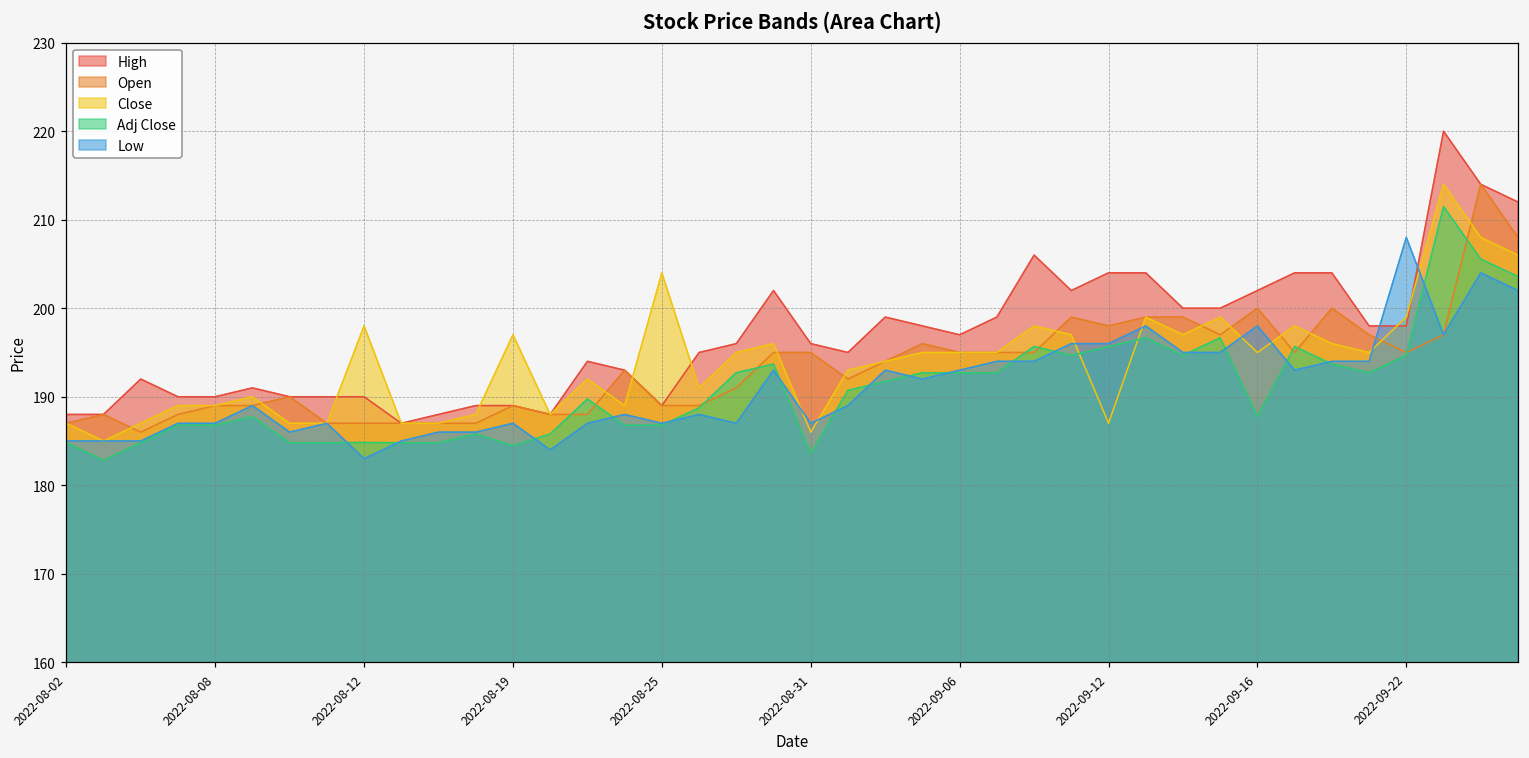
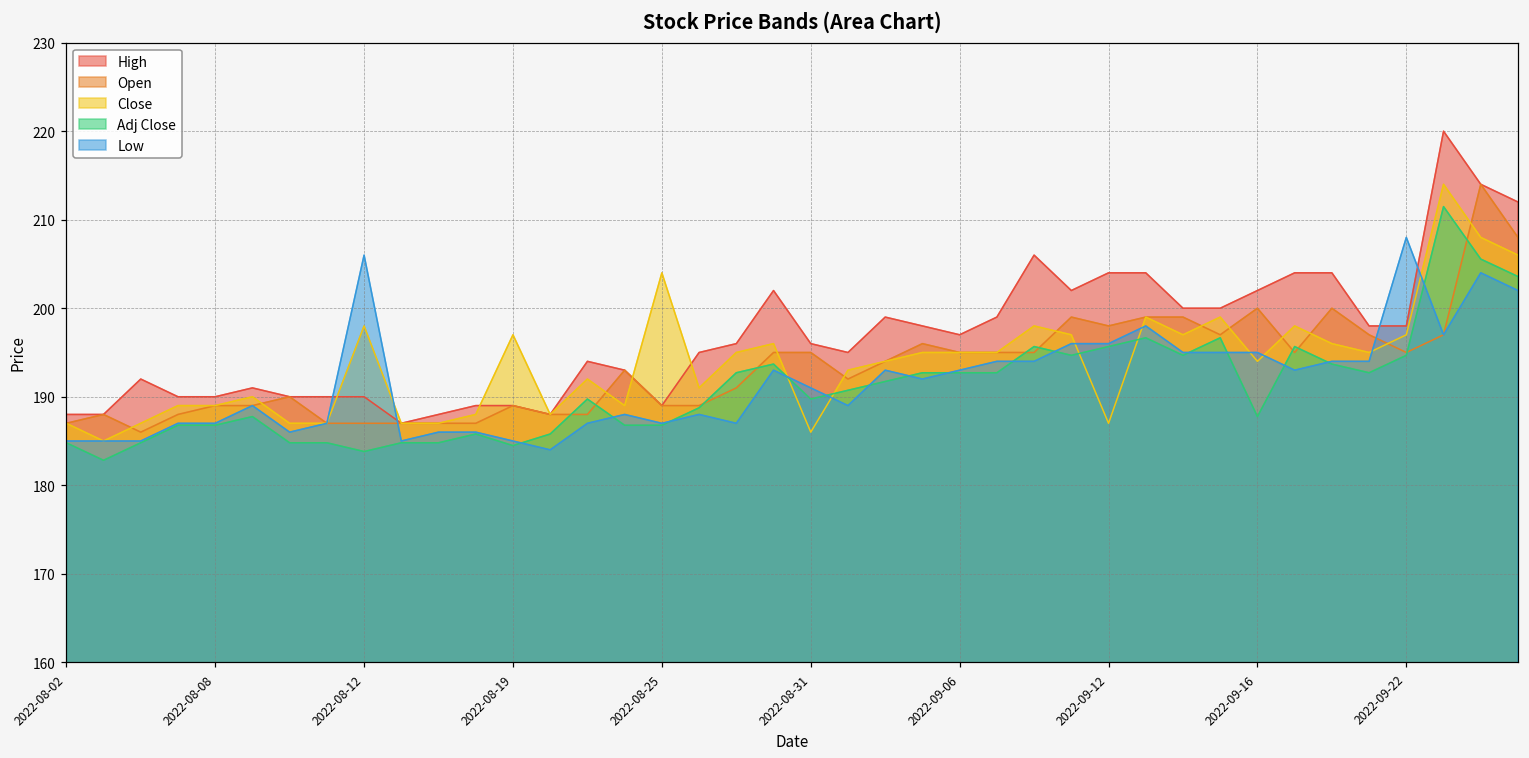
Adj Close, 2022-08-12: 185 -> 184
Low, 2022-08-12: 183 -> 206
Low, 2022-08-19: 187 -> 185
Adj Close, 2022-08-31: 184 -> 190
Low, 2022-08-31: 187 -> 191
Close, 2022-09-16: 195 -> 194
Low, 2022-09-16: 198 -> 195
Close, 2022-09-22: 199 -> 197
